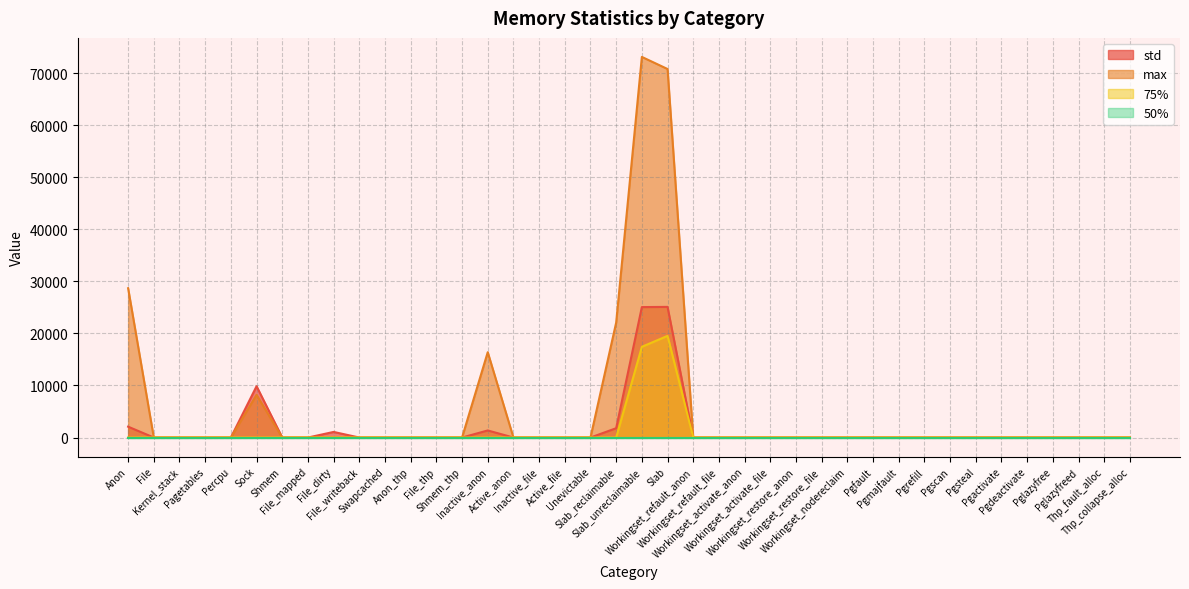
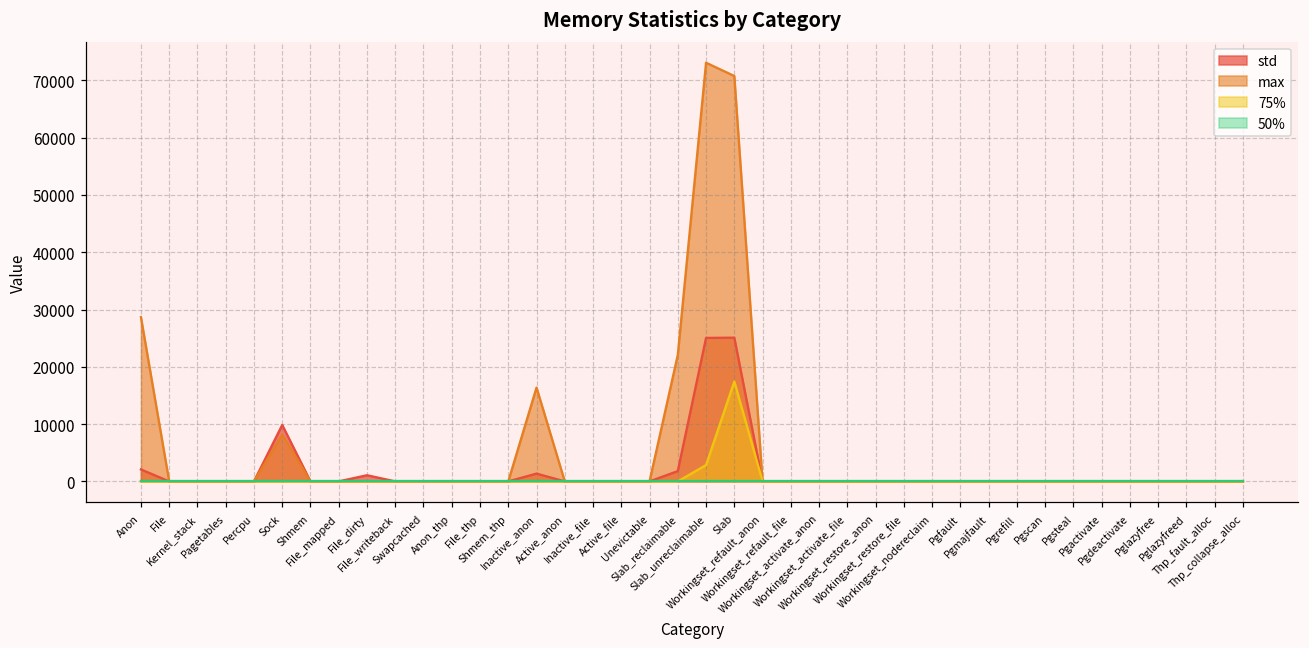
75%, Slab_unreclaimable: 17000 -> 3000
75%, Slab: 20000 -> 17000
